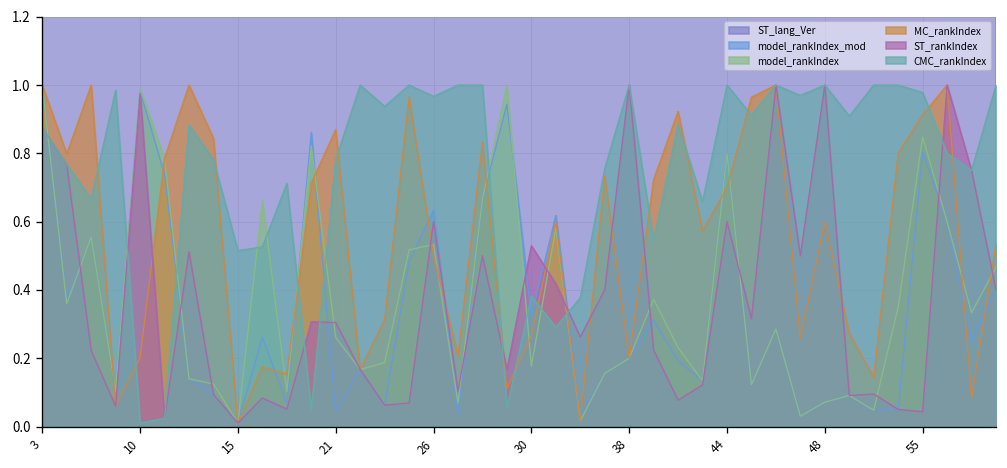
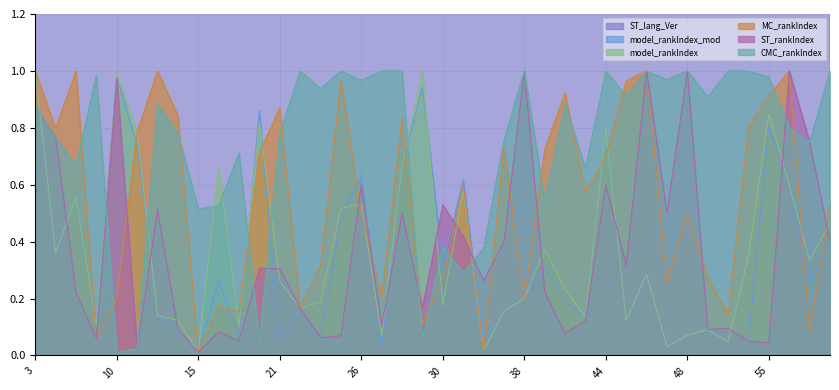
MC_rankIndex, 48: 0.6 -> 0.5
